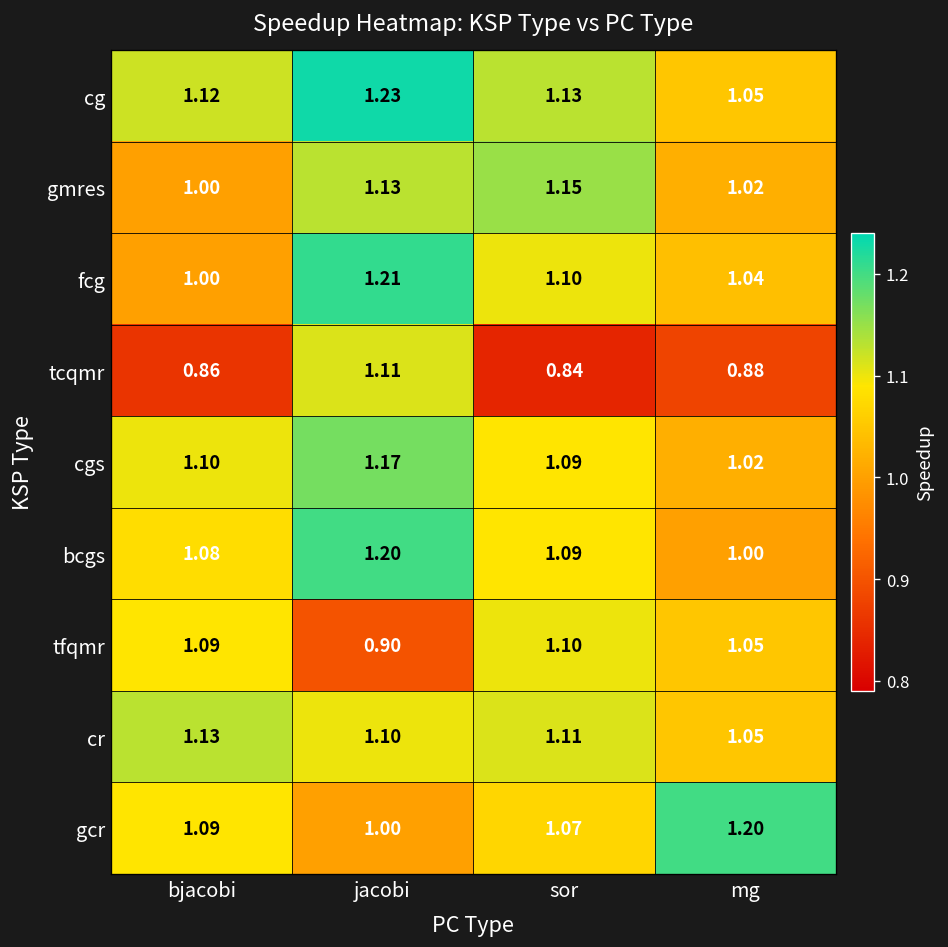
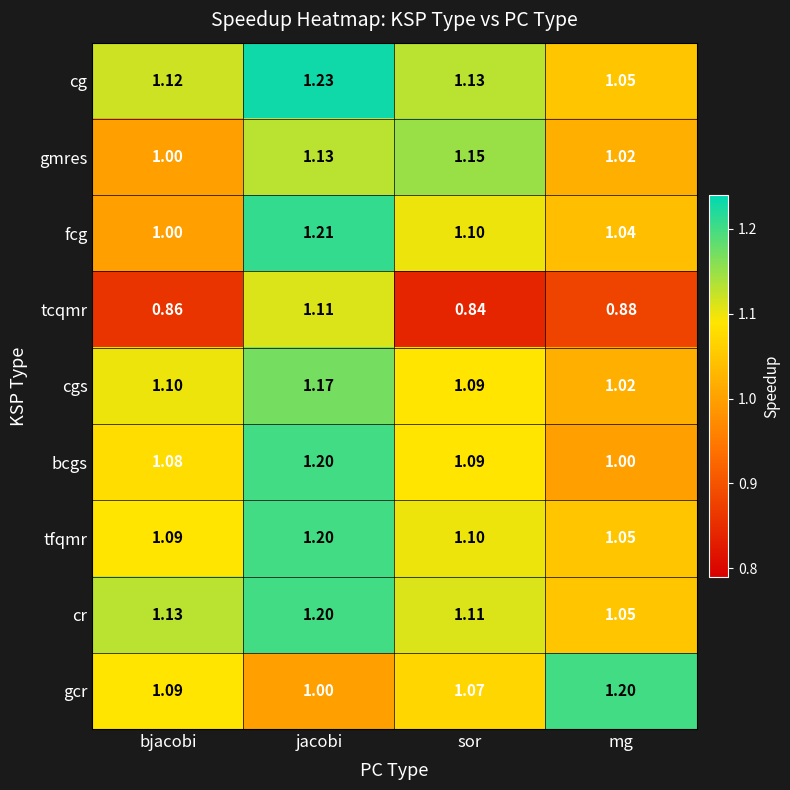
tfqmr, jacobi: 0.90 -> 1.20
cr, jacobi: 1.10 -> 1.20
